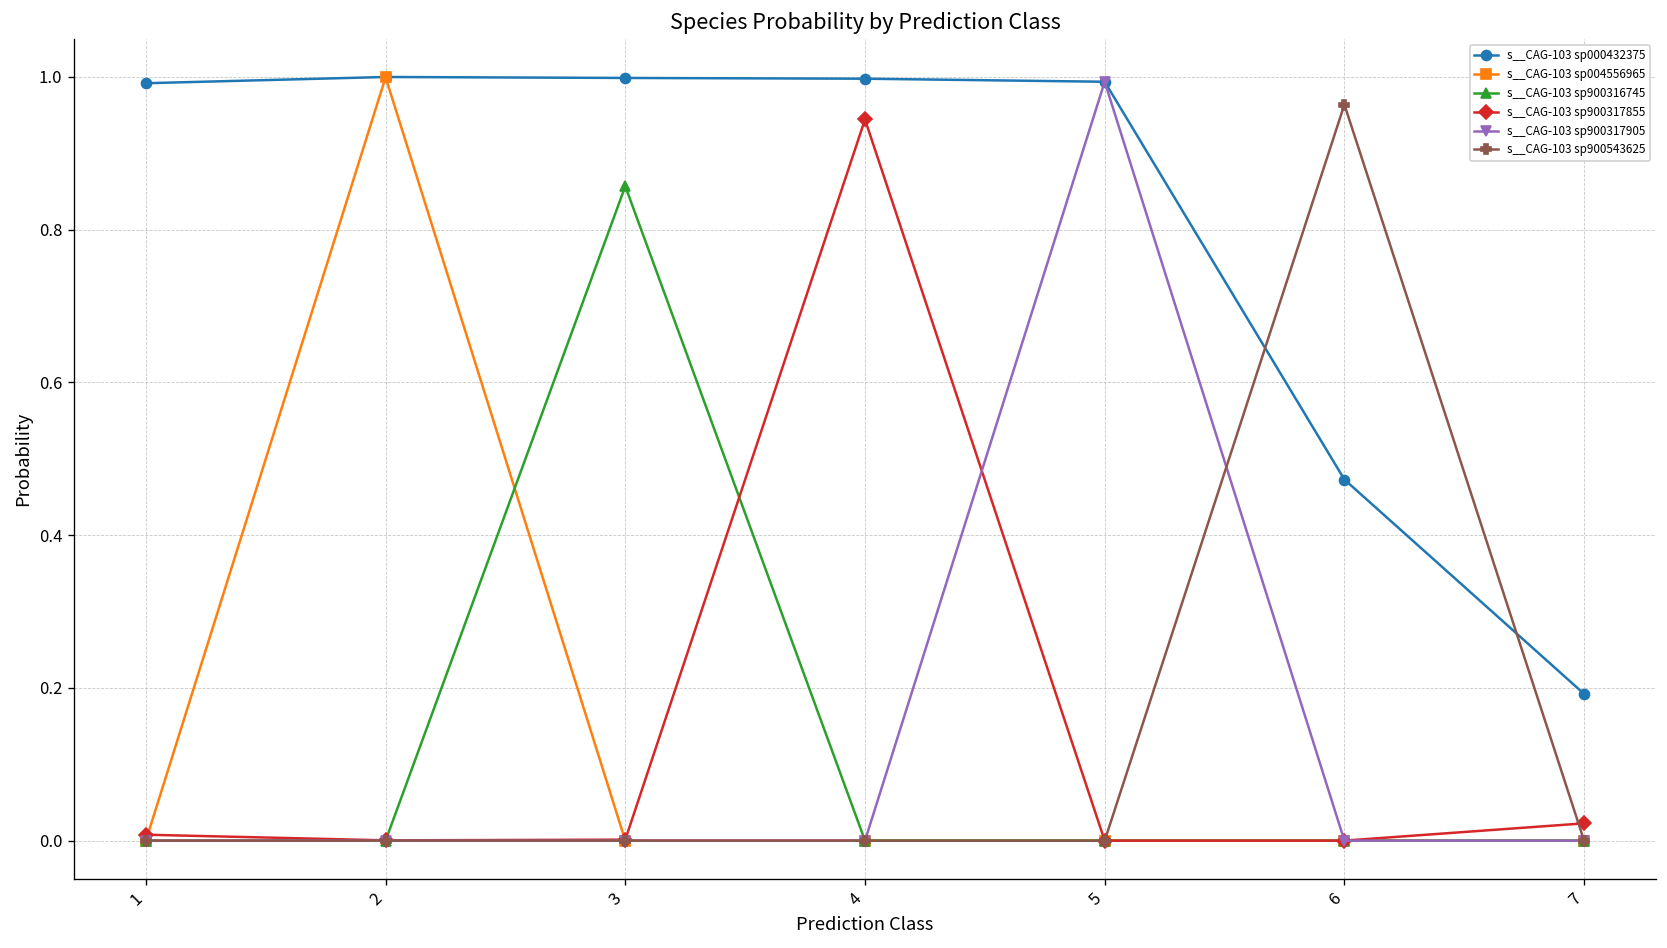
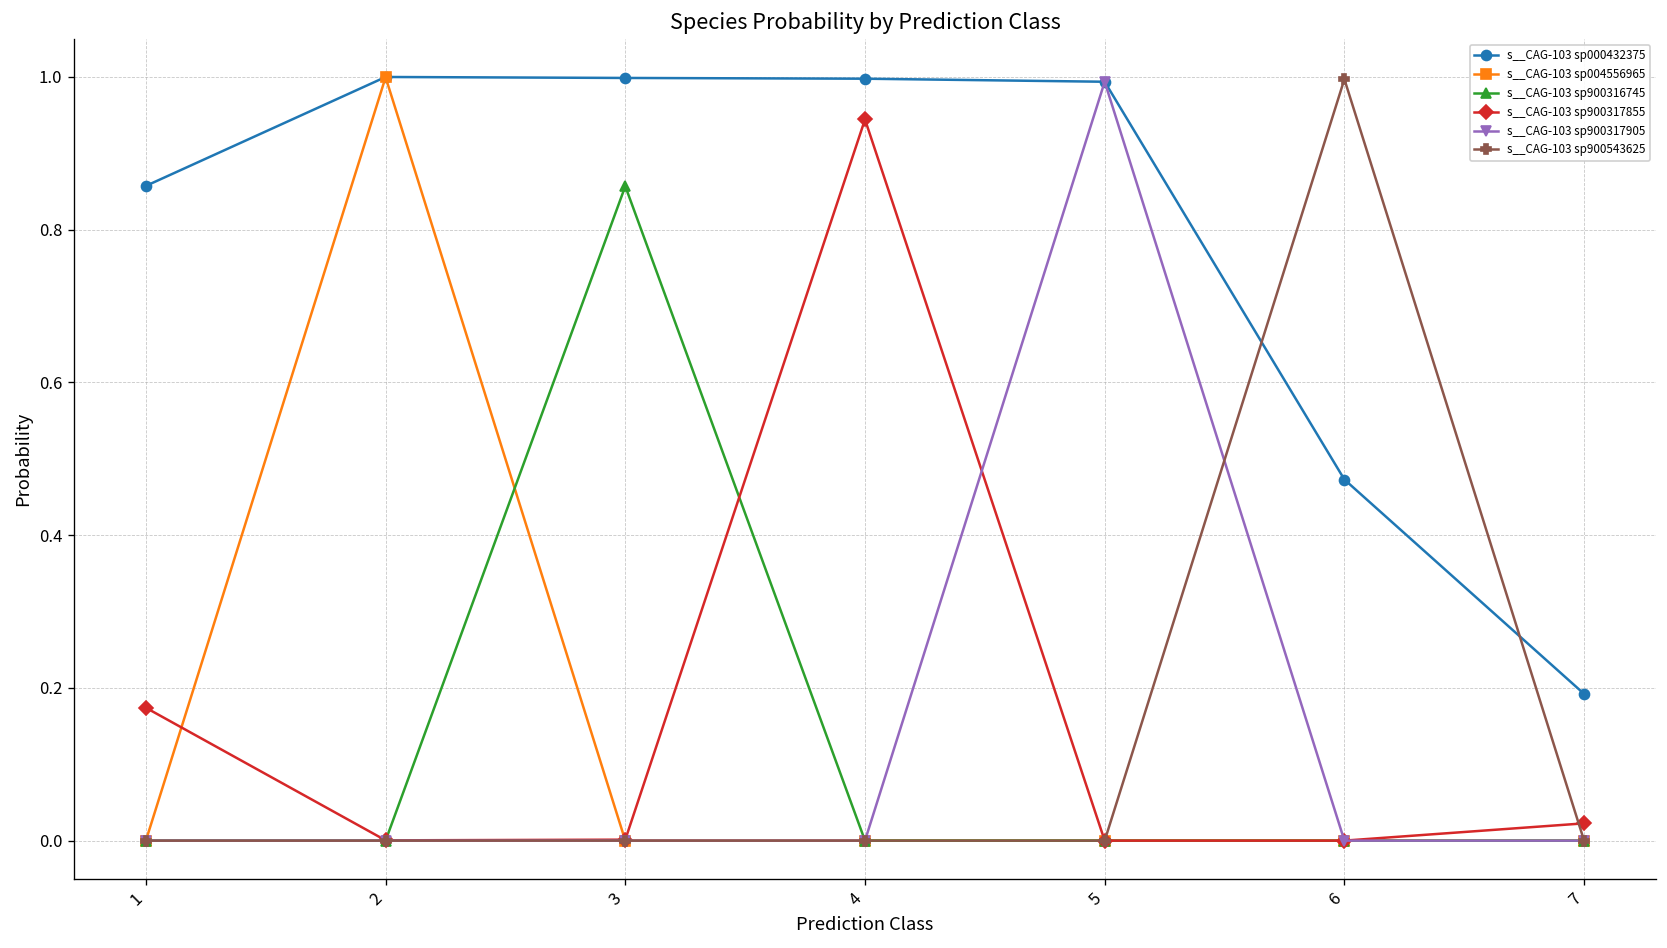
s__CAG-103 sp000432375, 1: 0.99 -> 0.86
s__CAG-103 sp900317855, 1: 0.01 -> 0.17
s__CAG-103 sp900543625, 6: 0.96 -> 1.00
